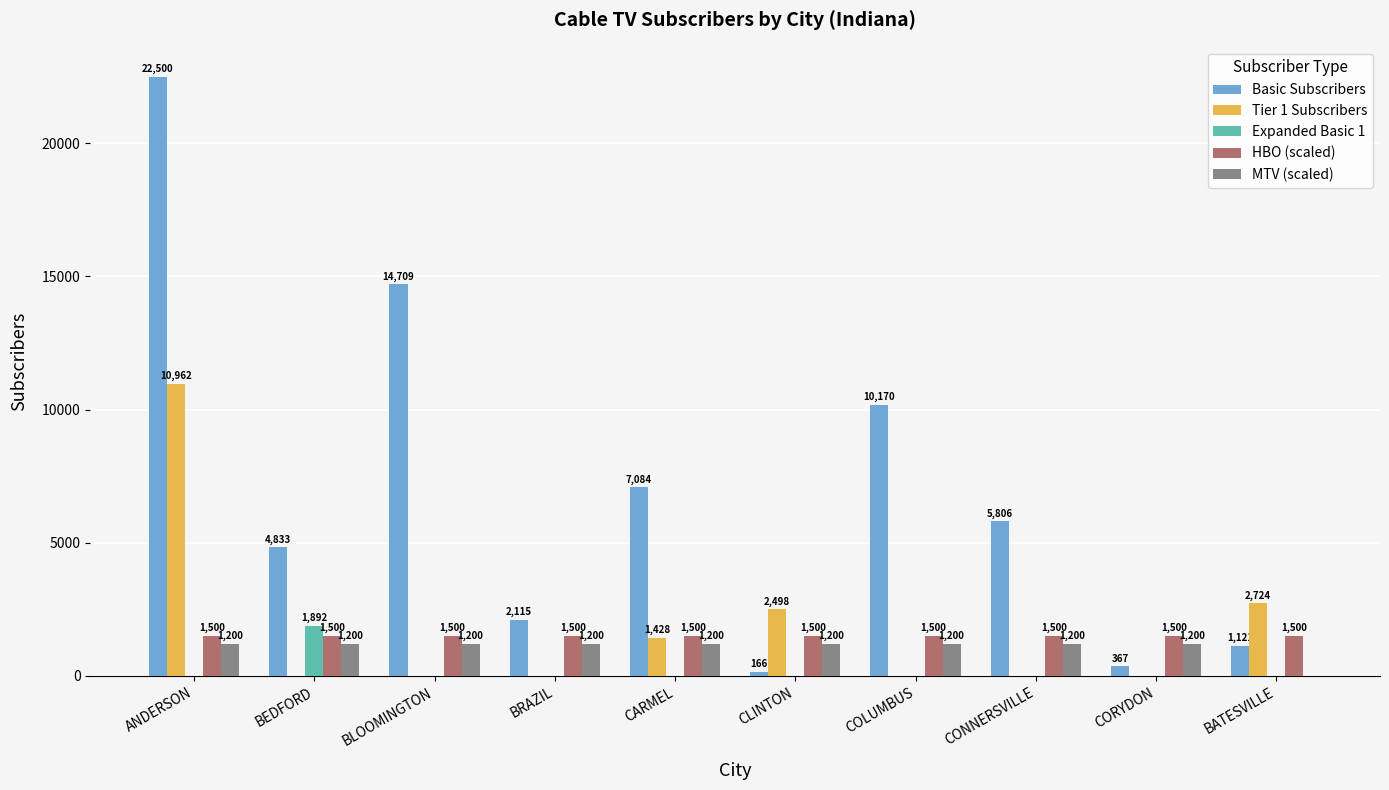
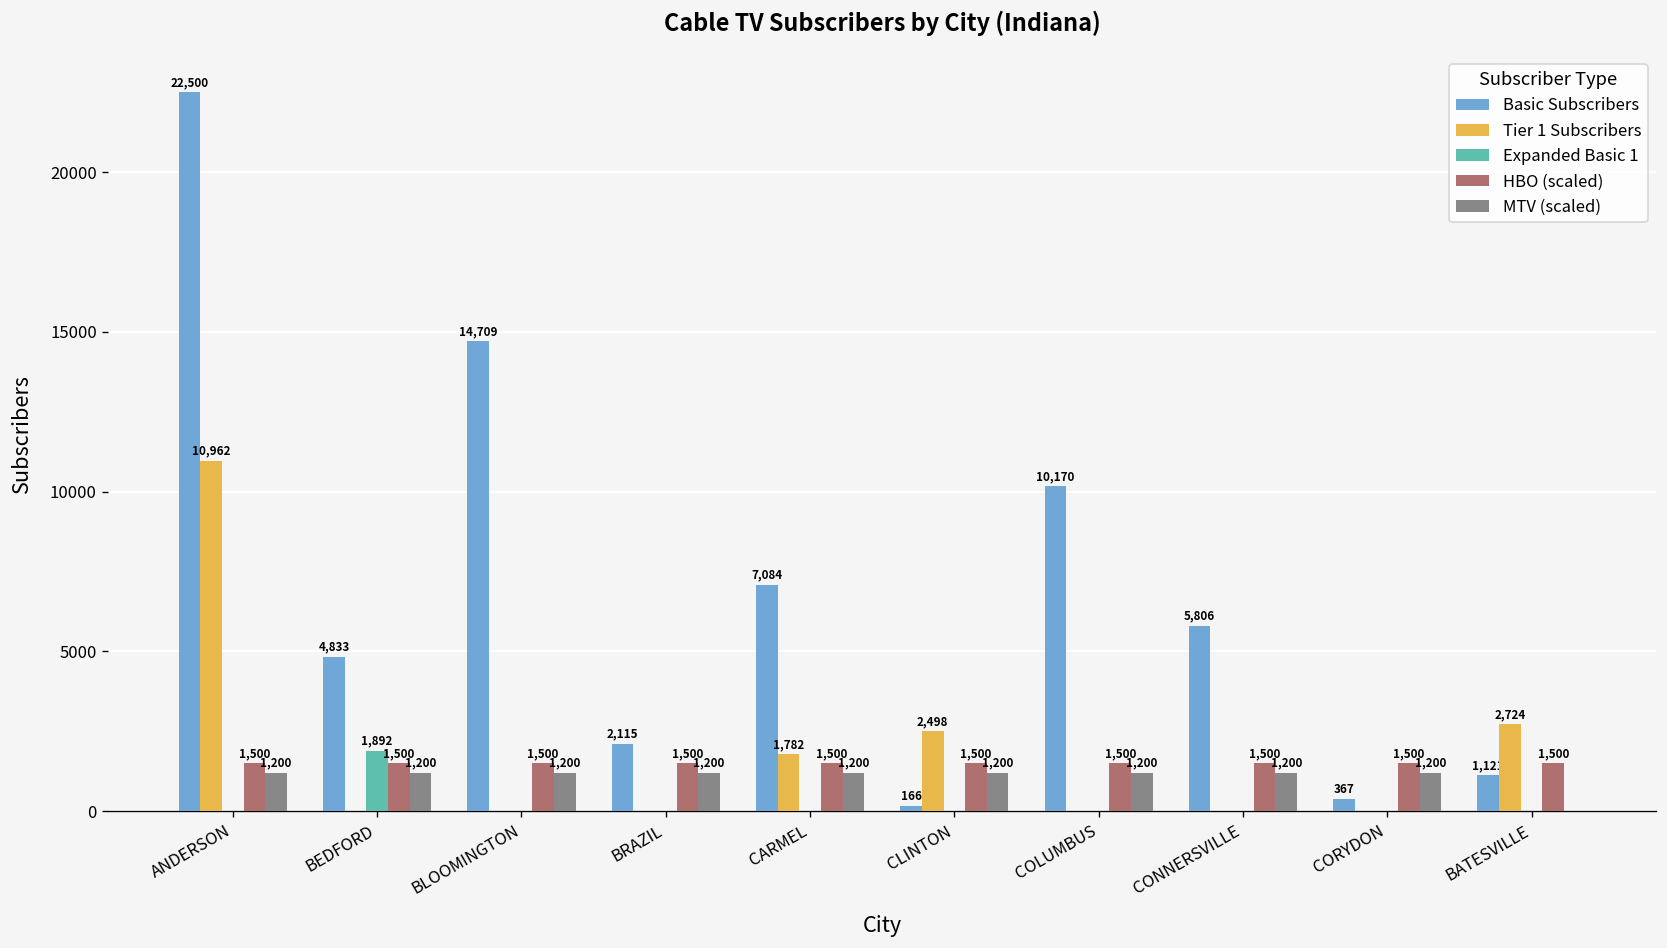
Tier 1 Subscribers, CARMEL: 1,428 -> 1,782
